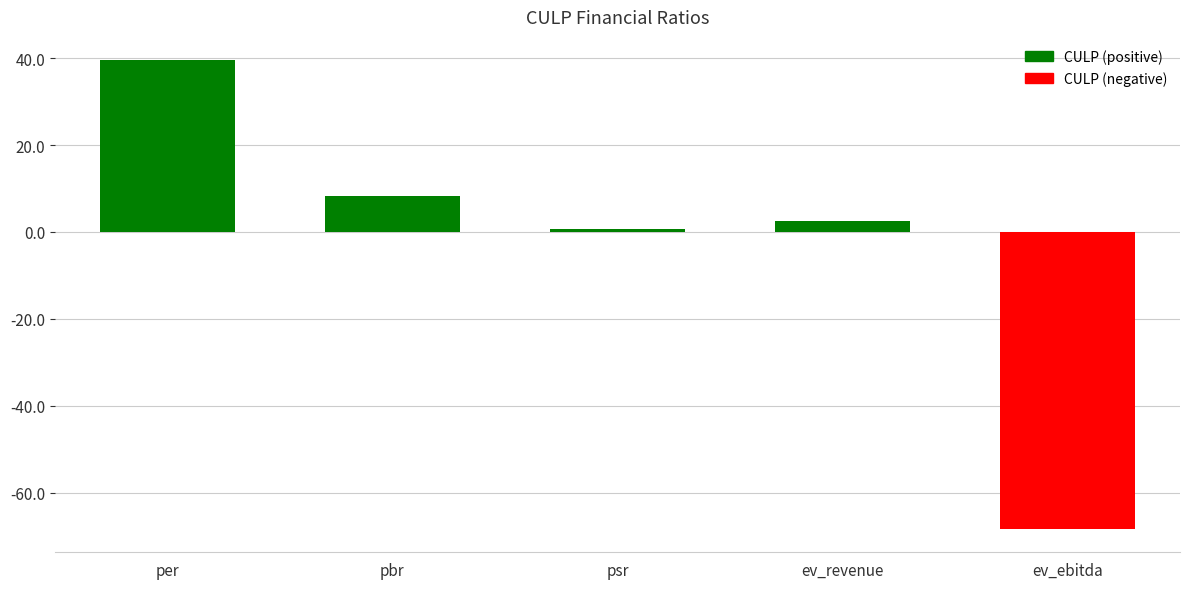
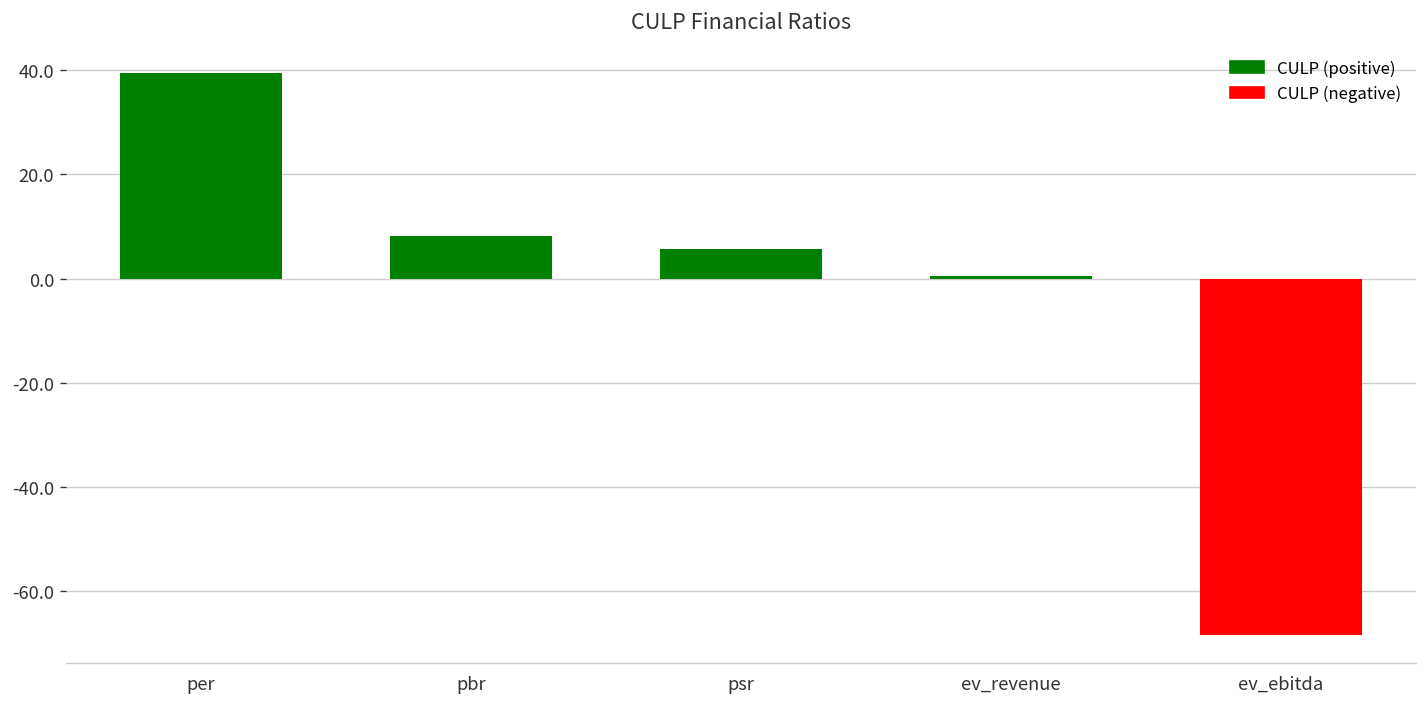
psr: 1 -> 6
ev_revenue: 3 -> 1
